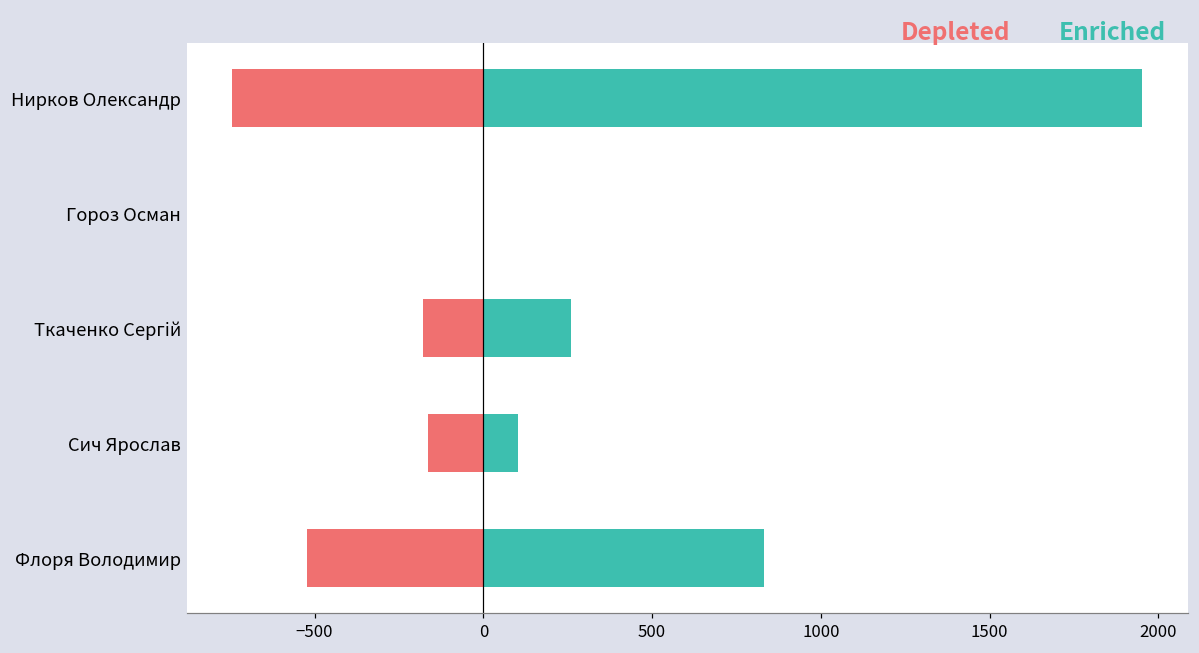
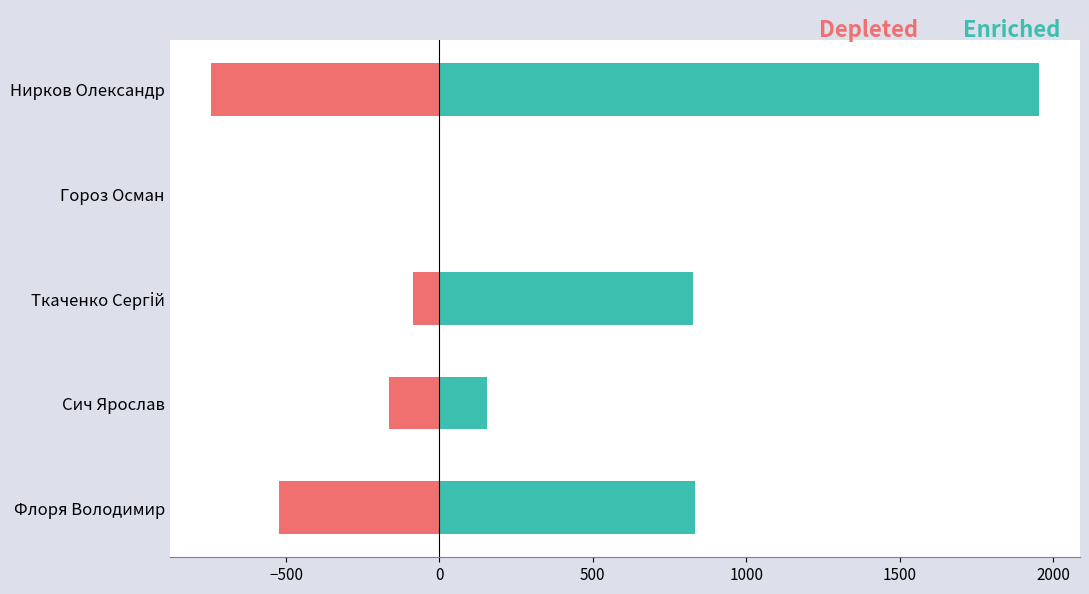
Depleted, Ткаченко Сергій: -180 -> -90
Enriched, Ткаченко Сергій: 260 -> 830
Enriched, Сич Ярослав: 100 -> 150
